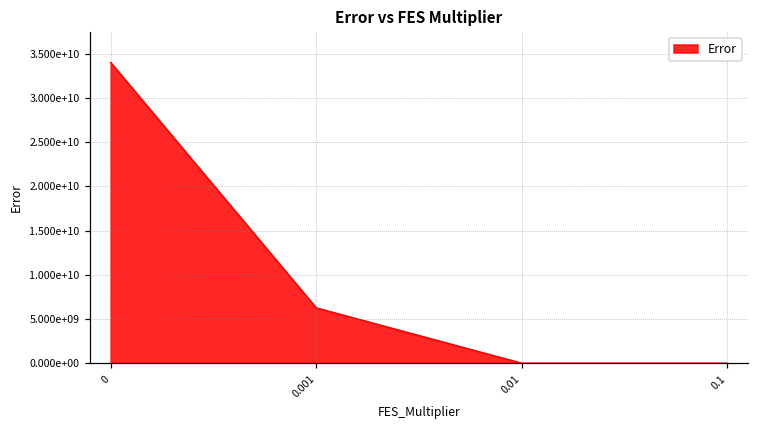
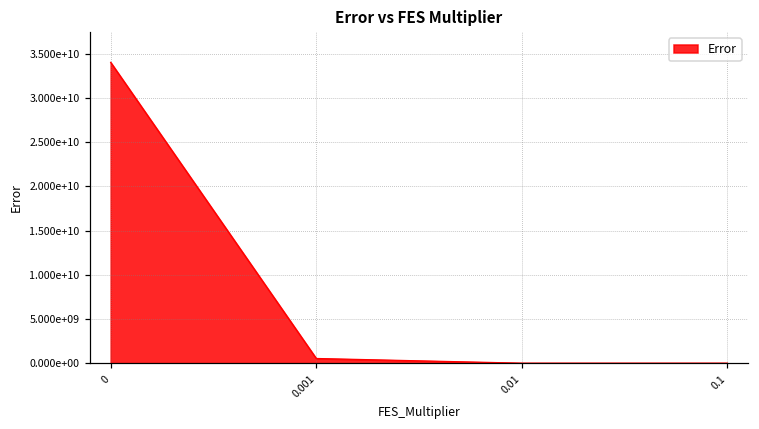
0.001: 6000000000 -> 1000000000
